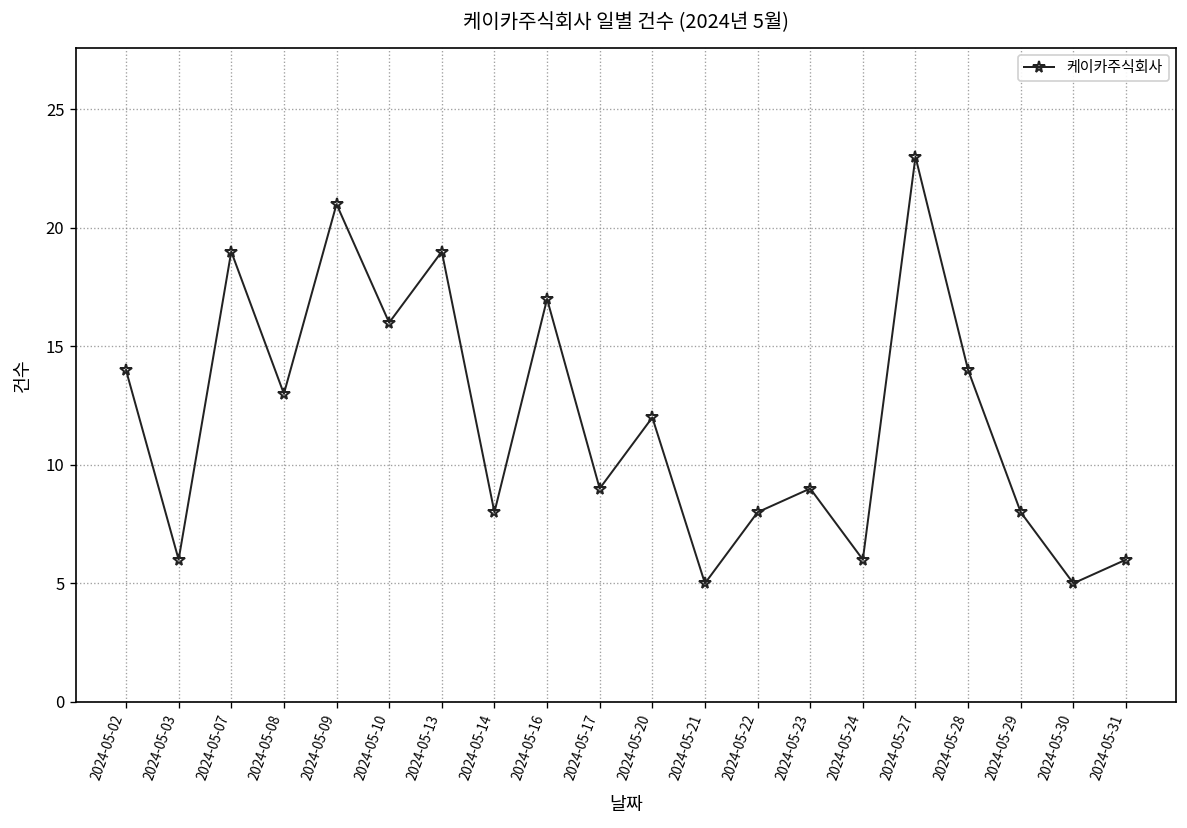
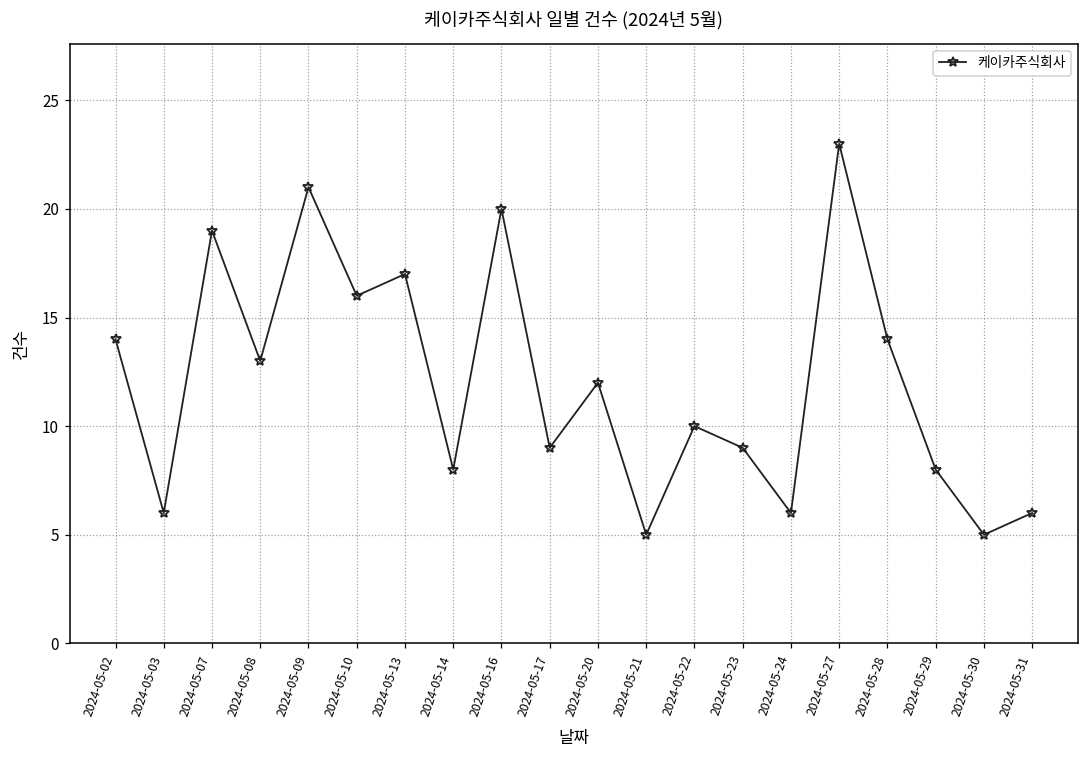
2024-05-13: 19 -> 17
2024-05-16: 17 -> 20
2024-05-22: 8 -> 10
